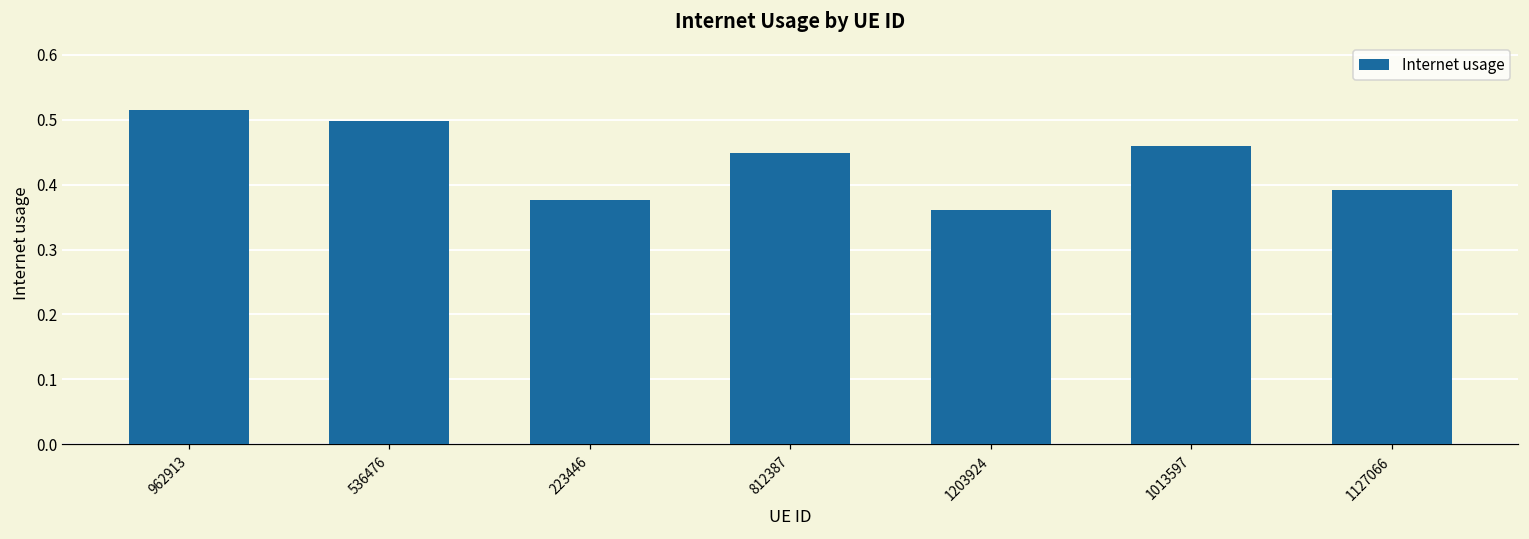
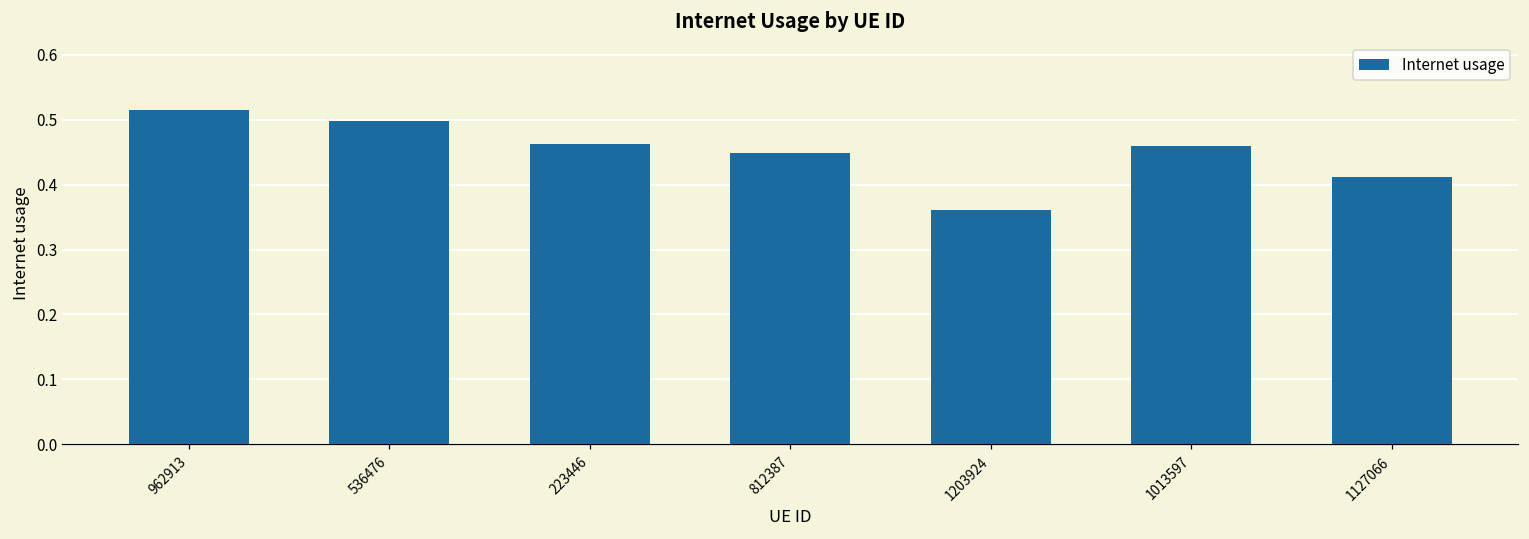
223446: 0.38 -> 0.46
1127066: 0.39 -> 0.41
